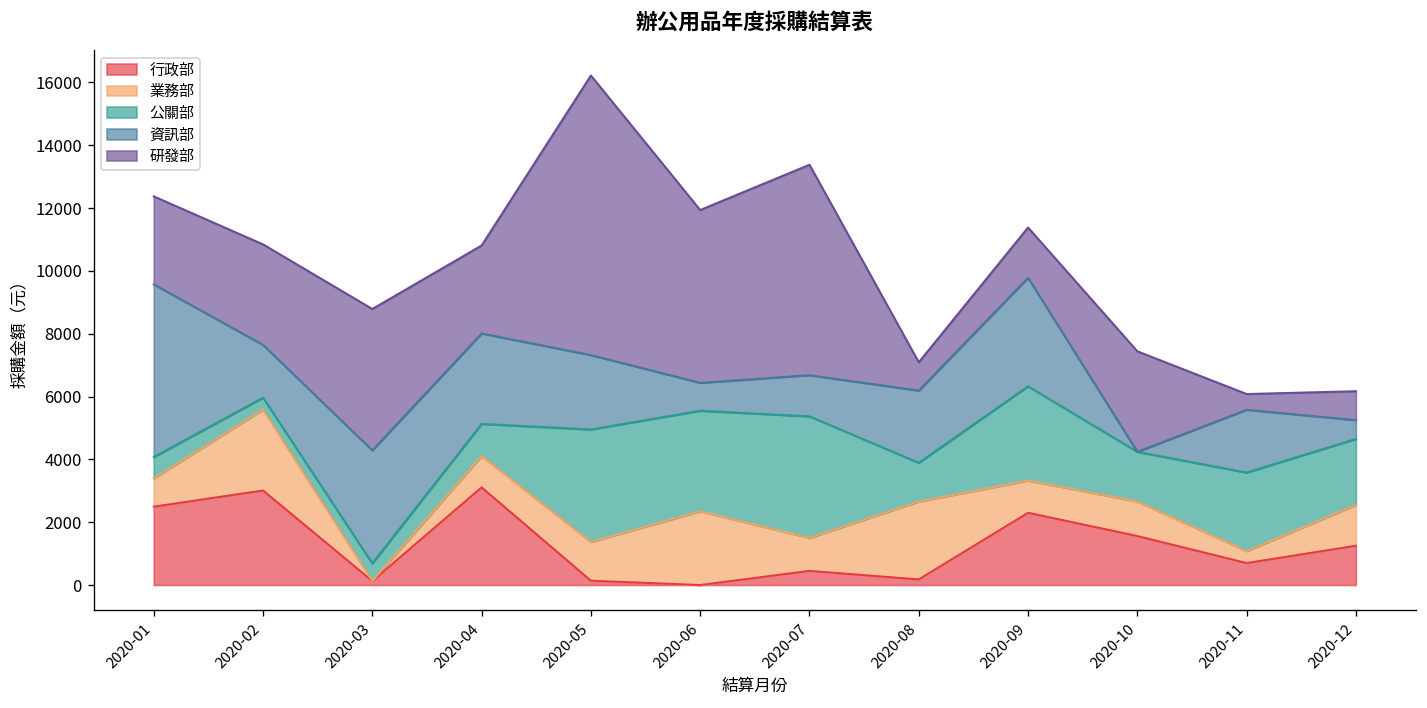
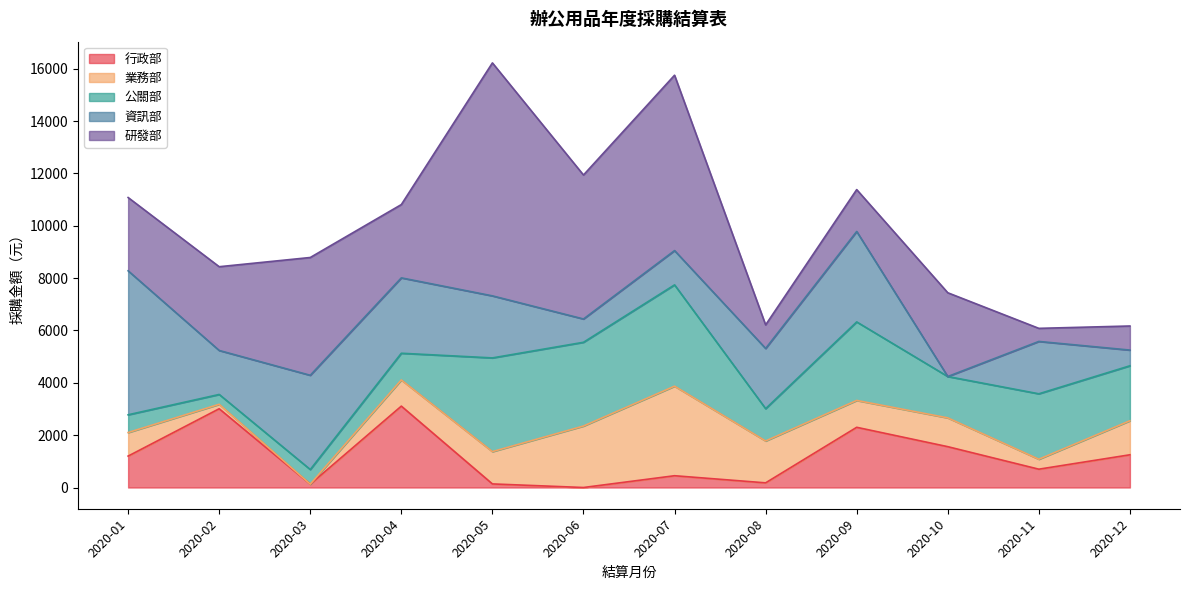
行政部, 2020-01: 2500 -> 1200
業務部, 2020-02: 2600 -> 200
業務部, 2020-07: 1100 -> 3400
業務部, 2020-08: 2500 -> 1600
